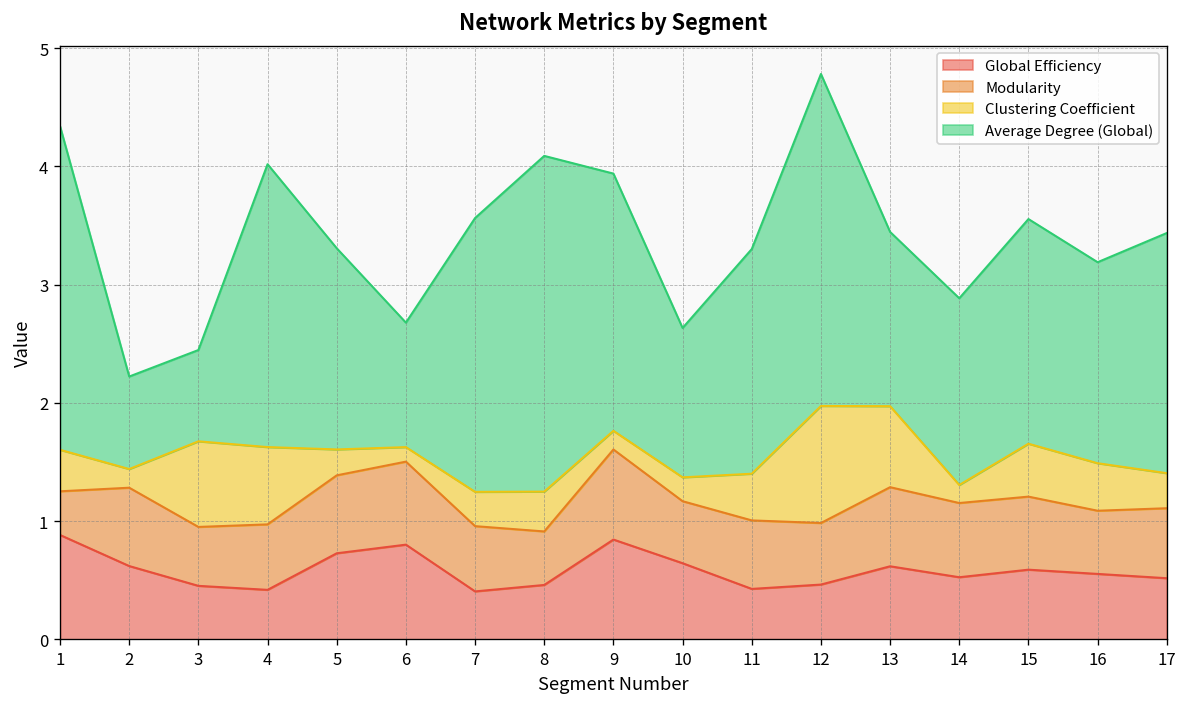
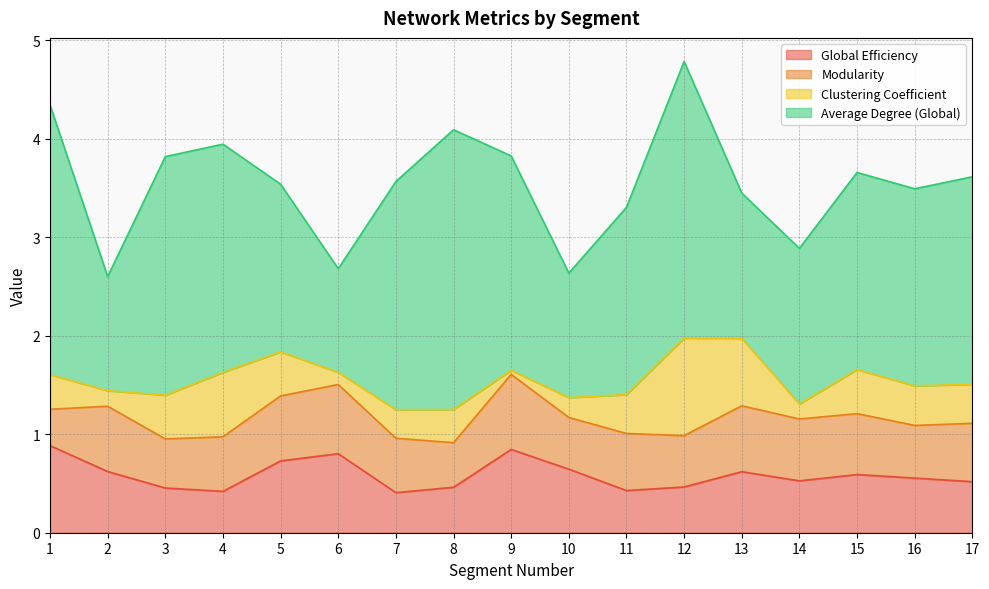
Average Degree (Global), 2: 0.8 -> 1.2
Clustering Coefficient, 3: 0.7 -> 0.4
Average Degree (Global), 3: 0.8 -> 2.4
Average Degree (Global), 4: 2.4 -> 2.3
Clustering Coefficient, 5: 0.2 -> 0.4
Clustering Coefficient, 9: 0.2 -> 0.0
Average Degree (Global), 15: 1.9 -> 2.0
Average Degree (Global), 16: 1.7 -> 2.0
Clustering Coefficient, 17: 0.3 -> 0.4
Average Degree (Global), 17: 2.0 -> 2.1
